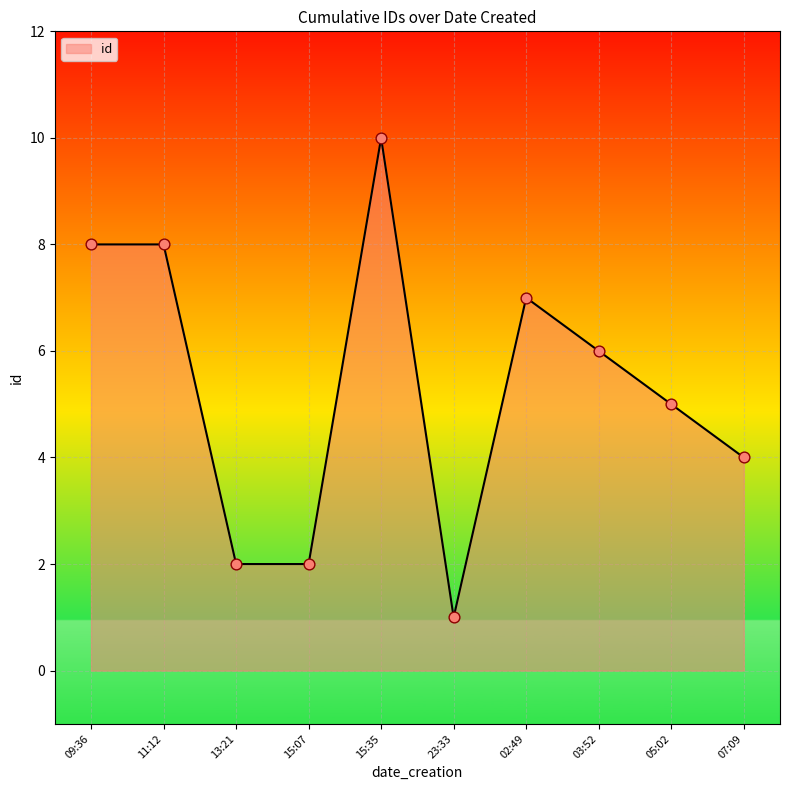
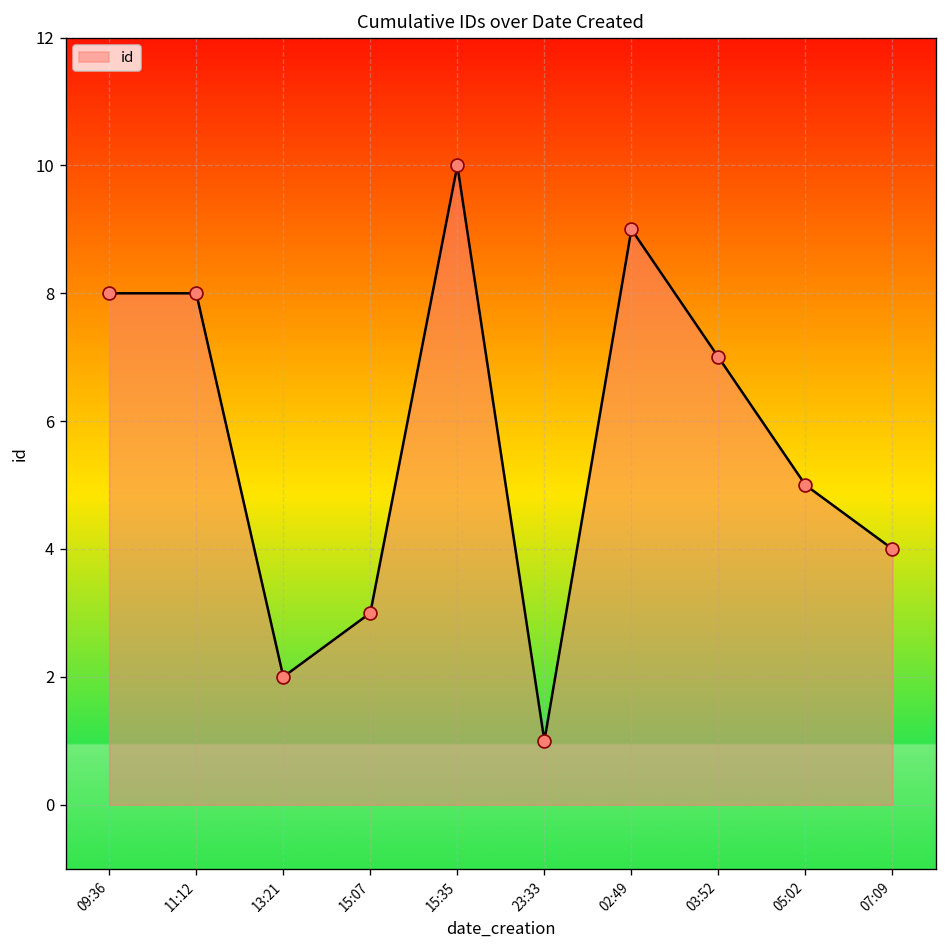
15:07: 2 -> 3
02:49: 7 -> 9
03:52: 6 -> 7
